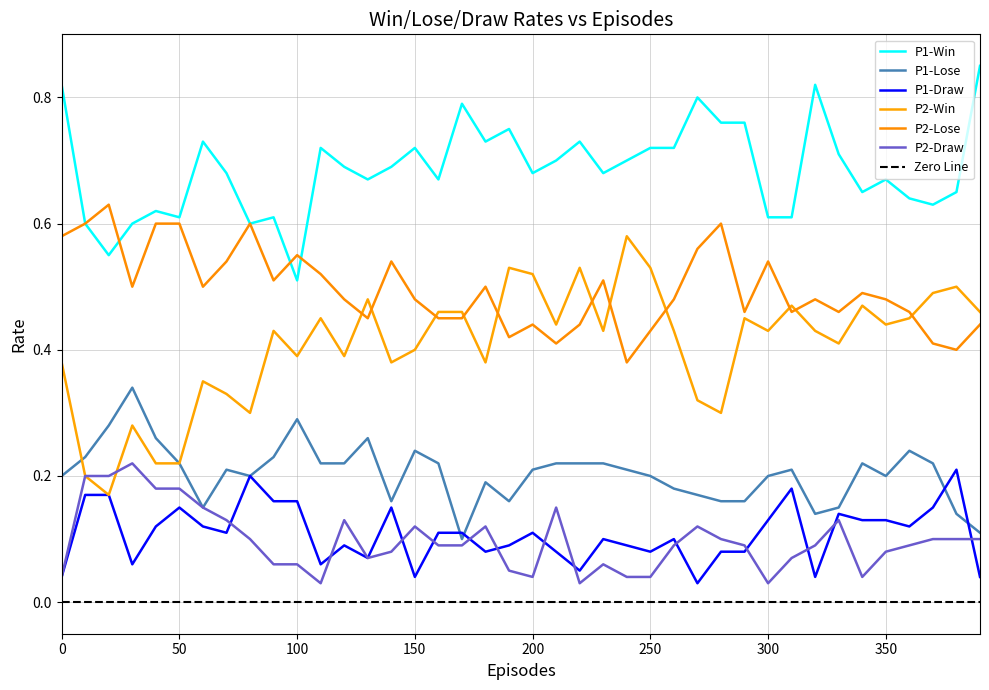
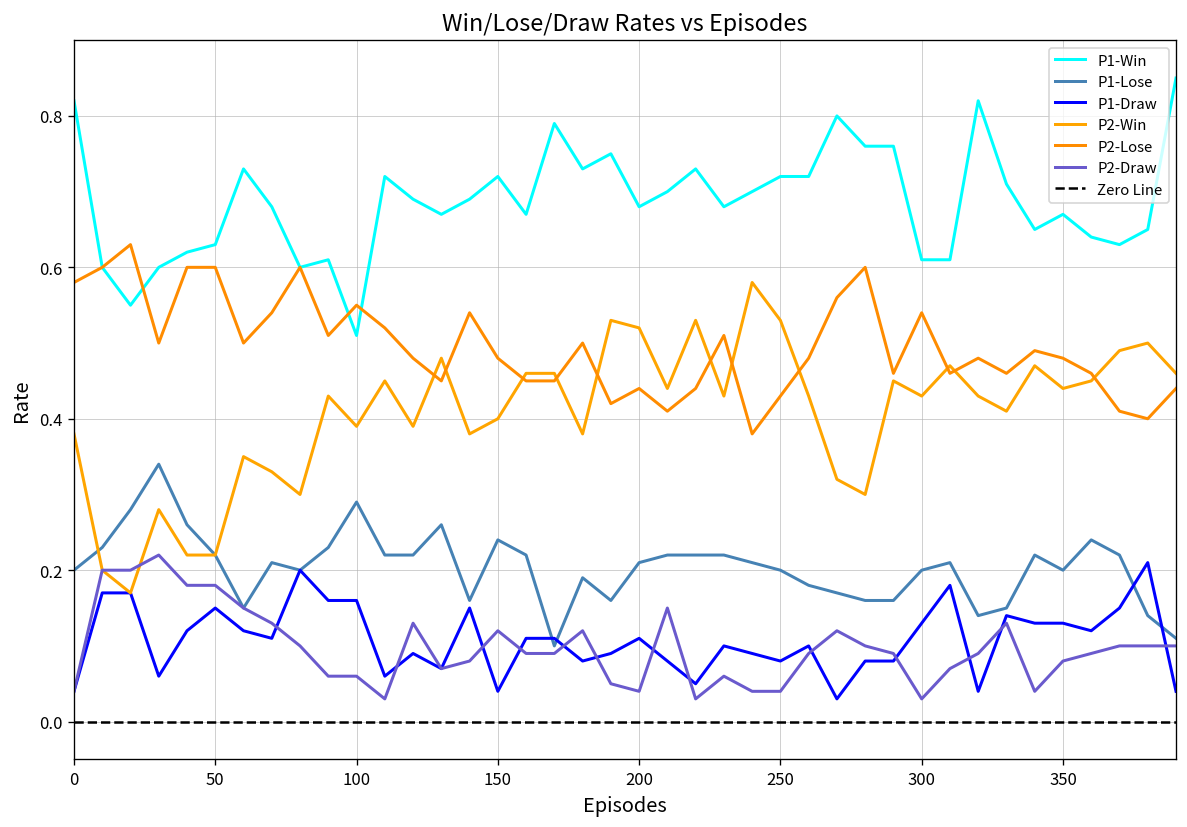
P1-Win, 50: 0.61 -> 0.63
